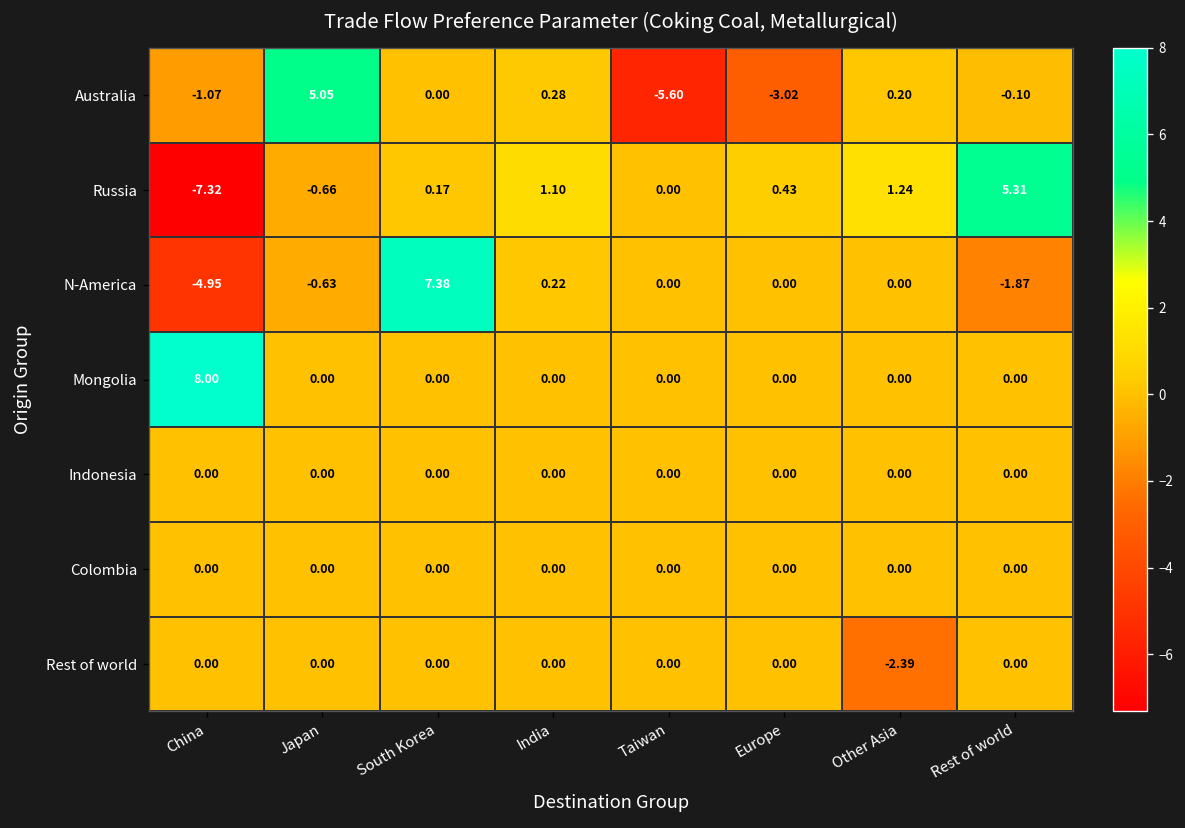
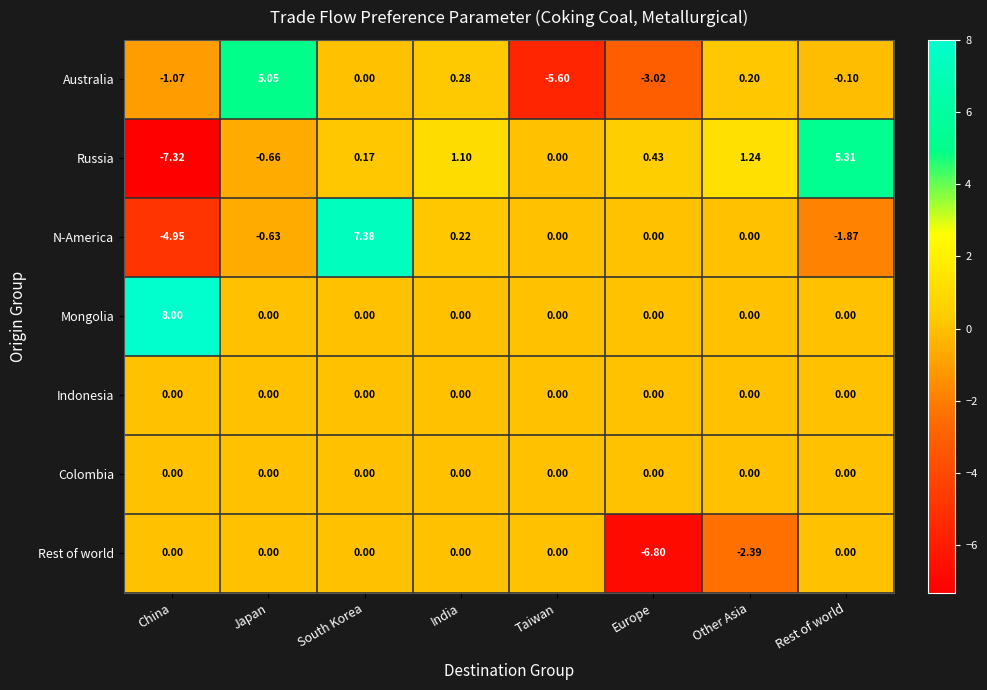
Rest of world, Europe: 0.00 -> -6.80
